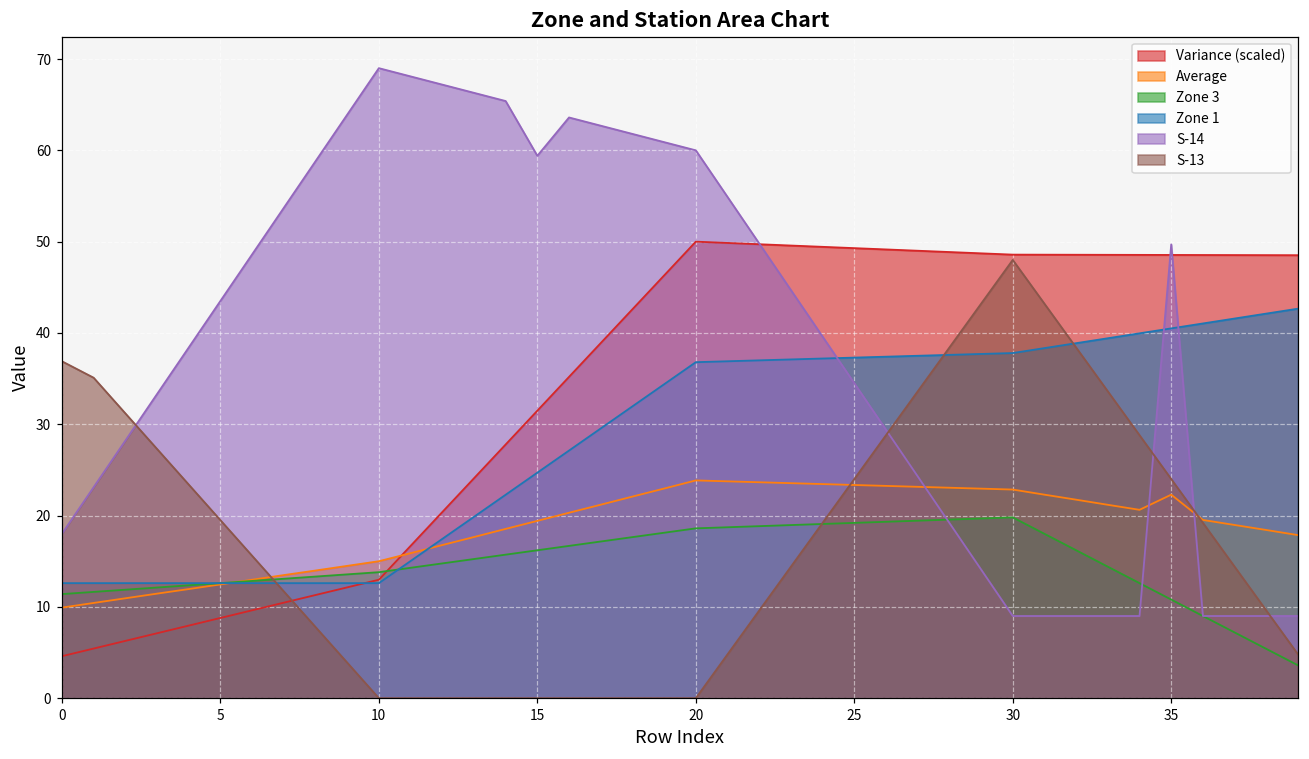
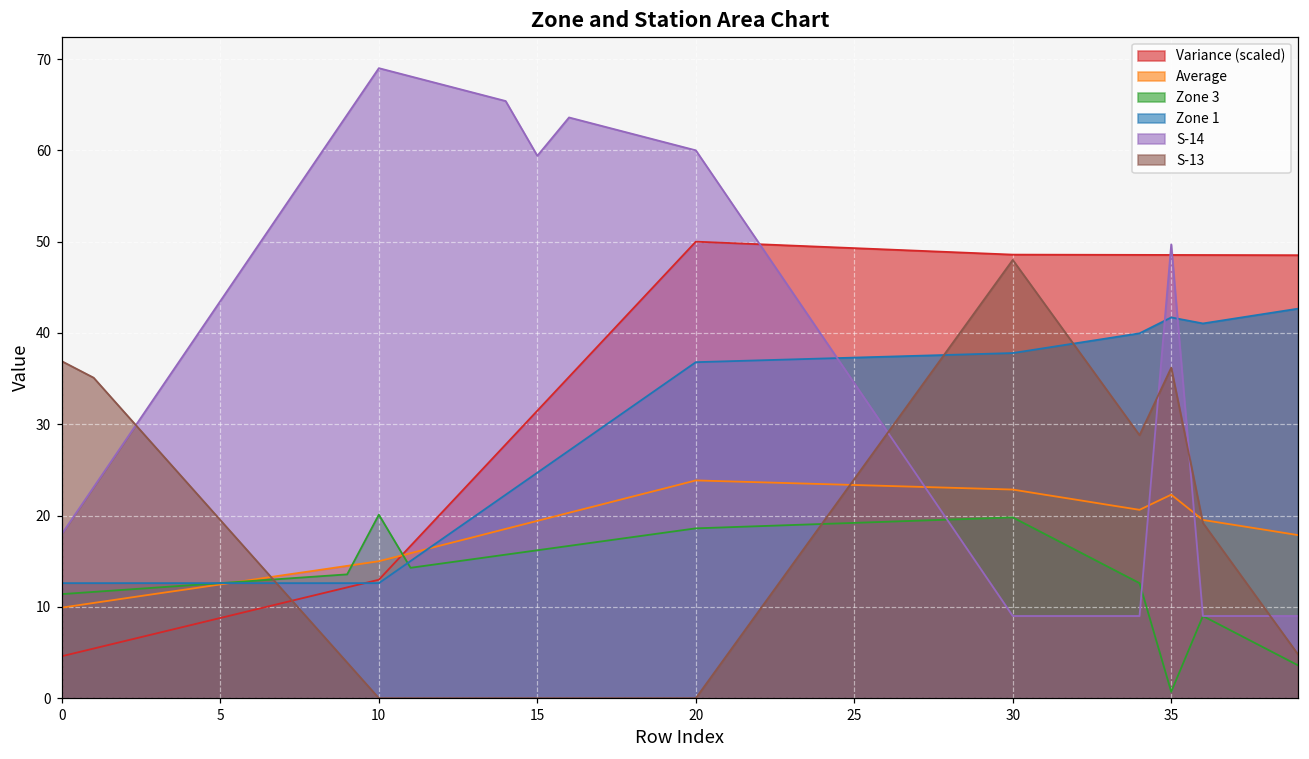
Zone 3, 10: 14 -> 20
Zone 3, 35: 11 -> 1
Zone 1, 35: 41 -> 42
S-13, 35: 24 -> 36
